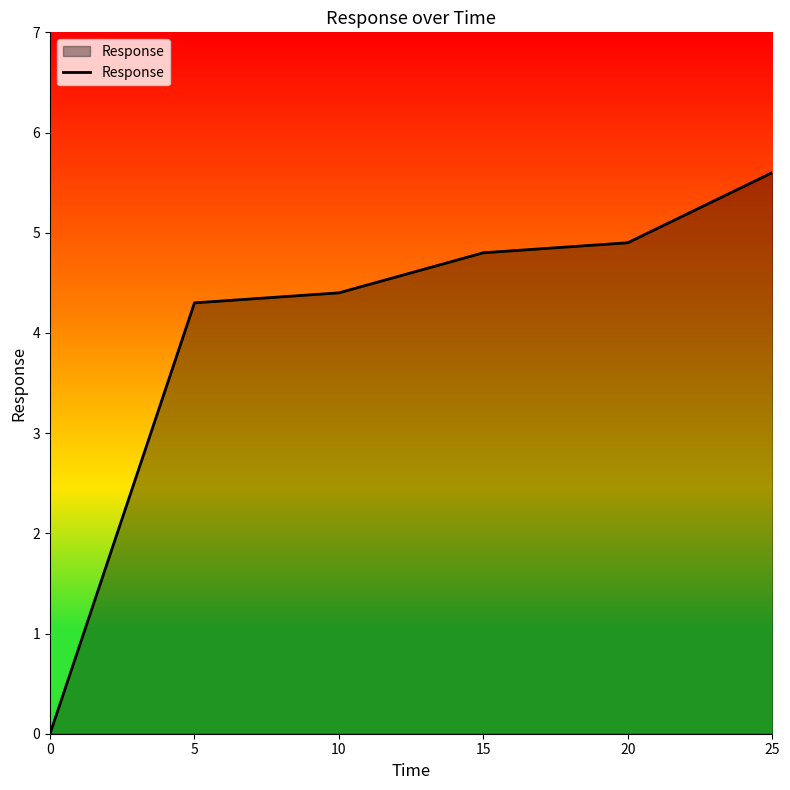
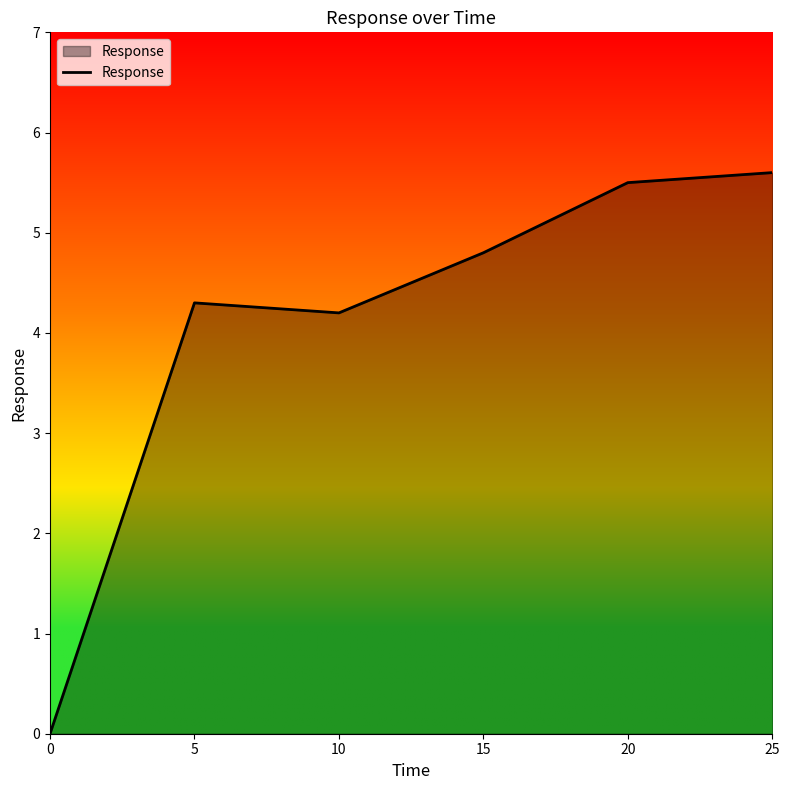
10: 4.4 -> 4.2
20: 4.9 -> 5.5
